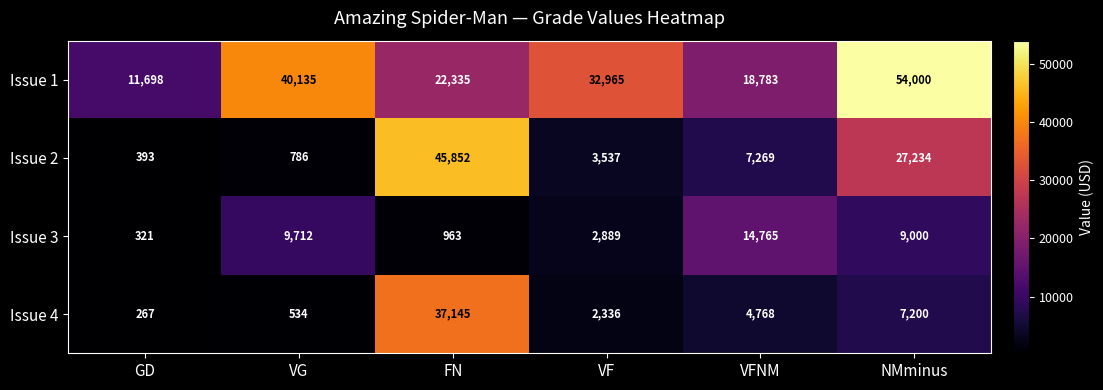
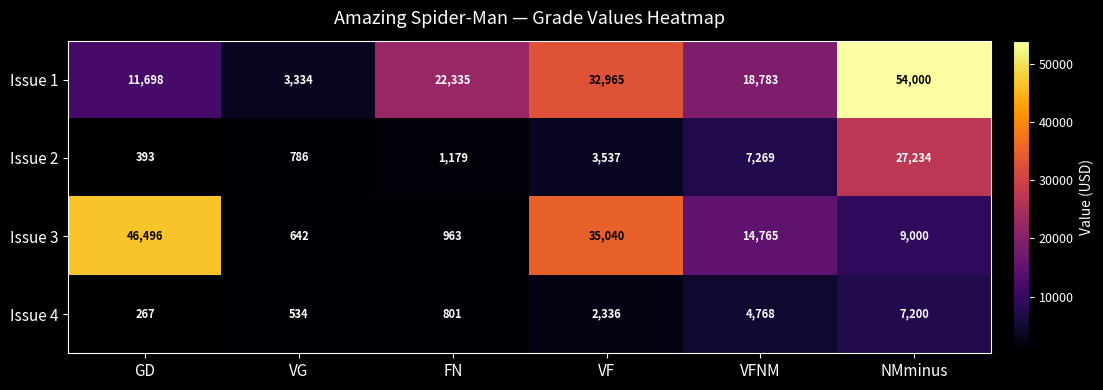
Issue 1, VG: 40,135 -> 3,334
Issue 2, FN: 45,852 -> 1,179
Issue 3, GD: 321 -> 46,496
Issue 3, VG: 9,712 -> 642
Issue 3, VF: 2,889 -> 35,040
Issue 4, FN: 37,145 -> 801
